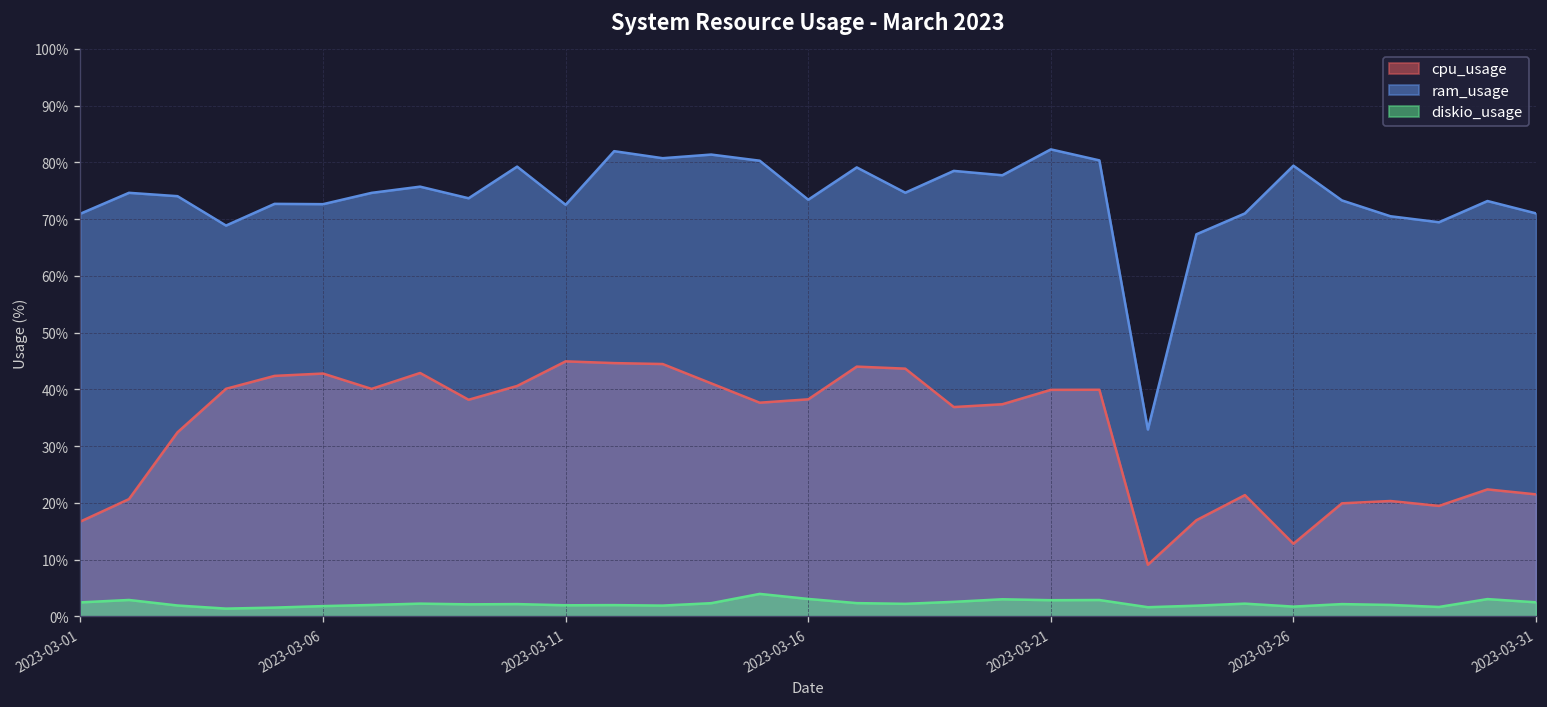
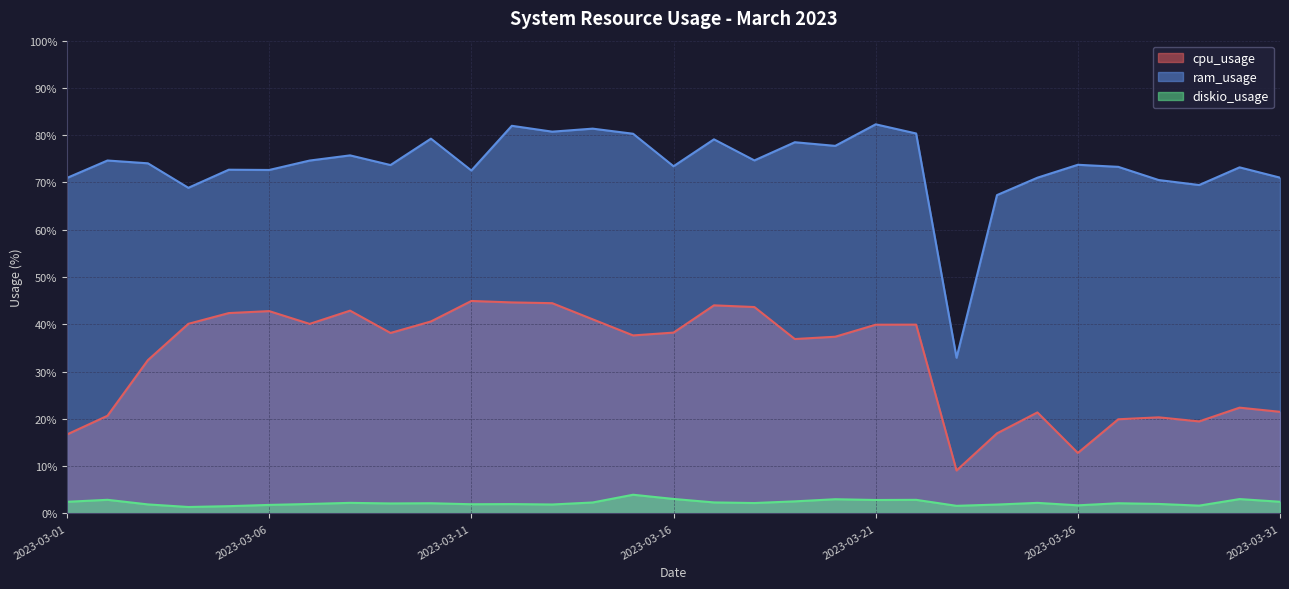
ram_usage, 2023-03-26: 79% -> 74%
